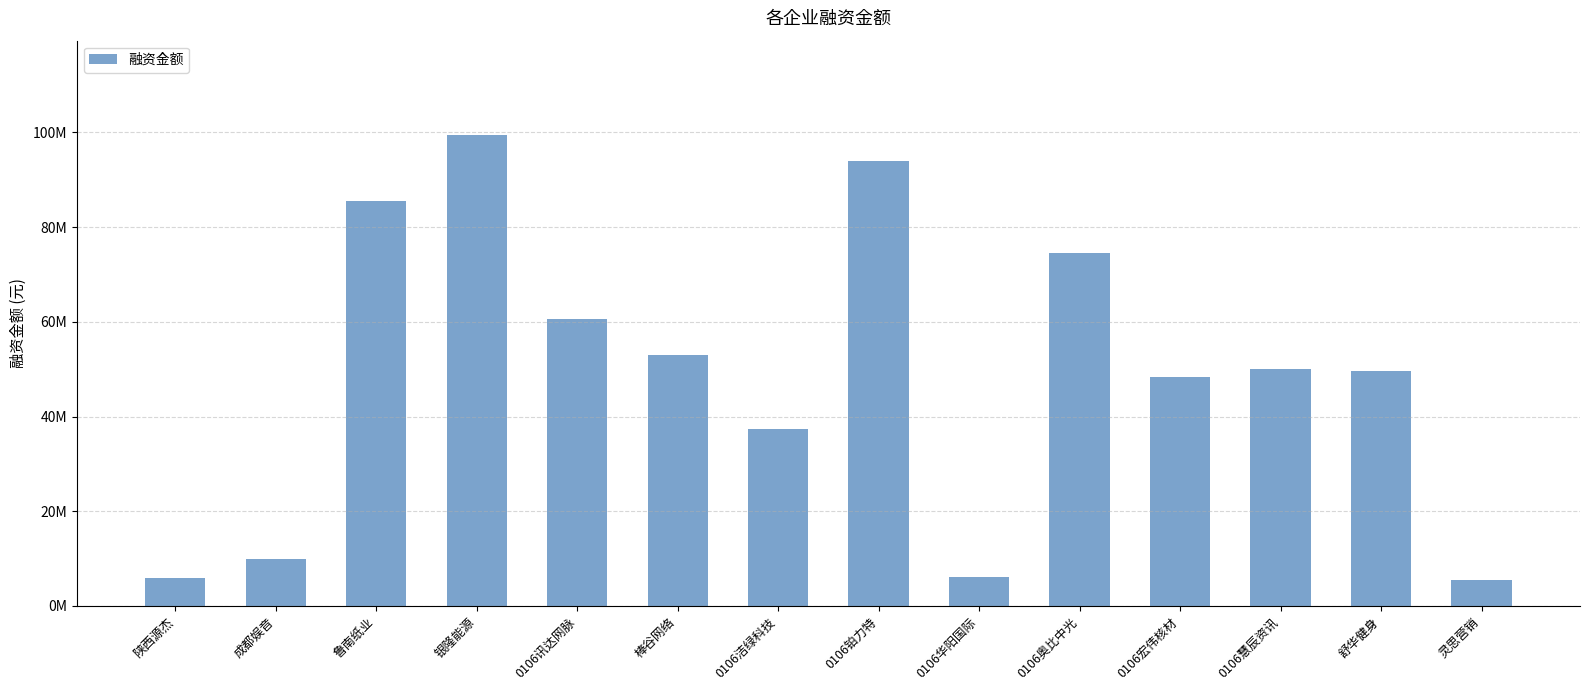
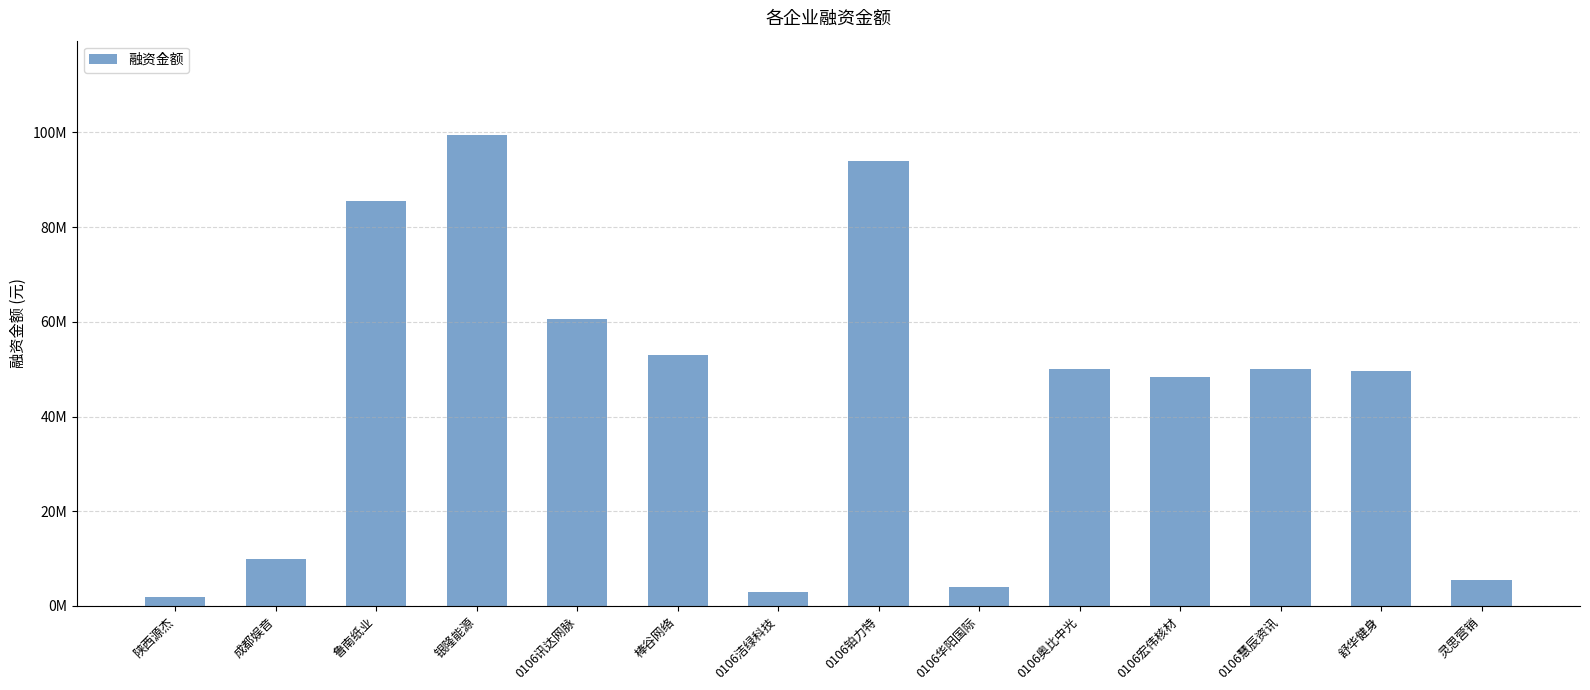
陕西源杰: 6000000 -> 2000000
0106洁绿科技: 37000000 -> 3000000
0106华阳国际: 6000000 -> 4000000
0106奥比中光: 74000000 -> 50000000
